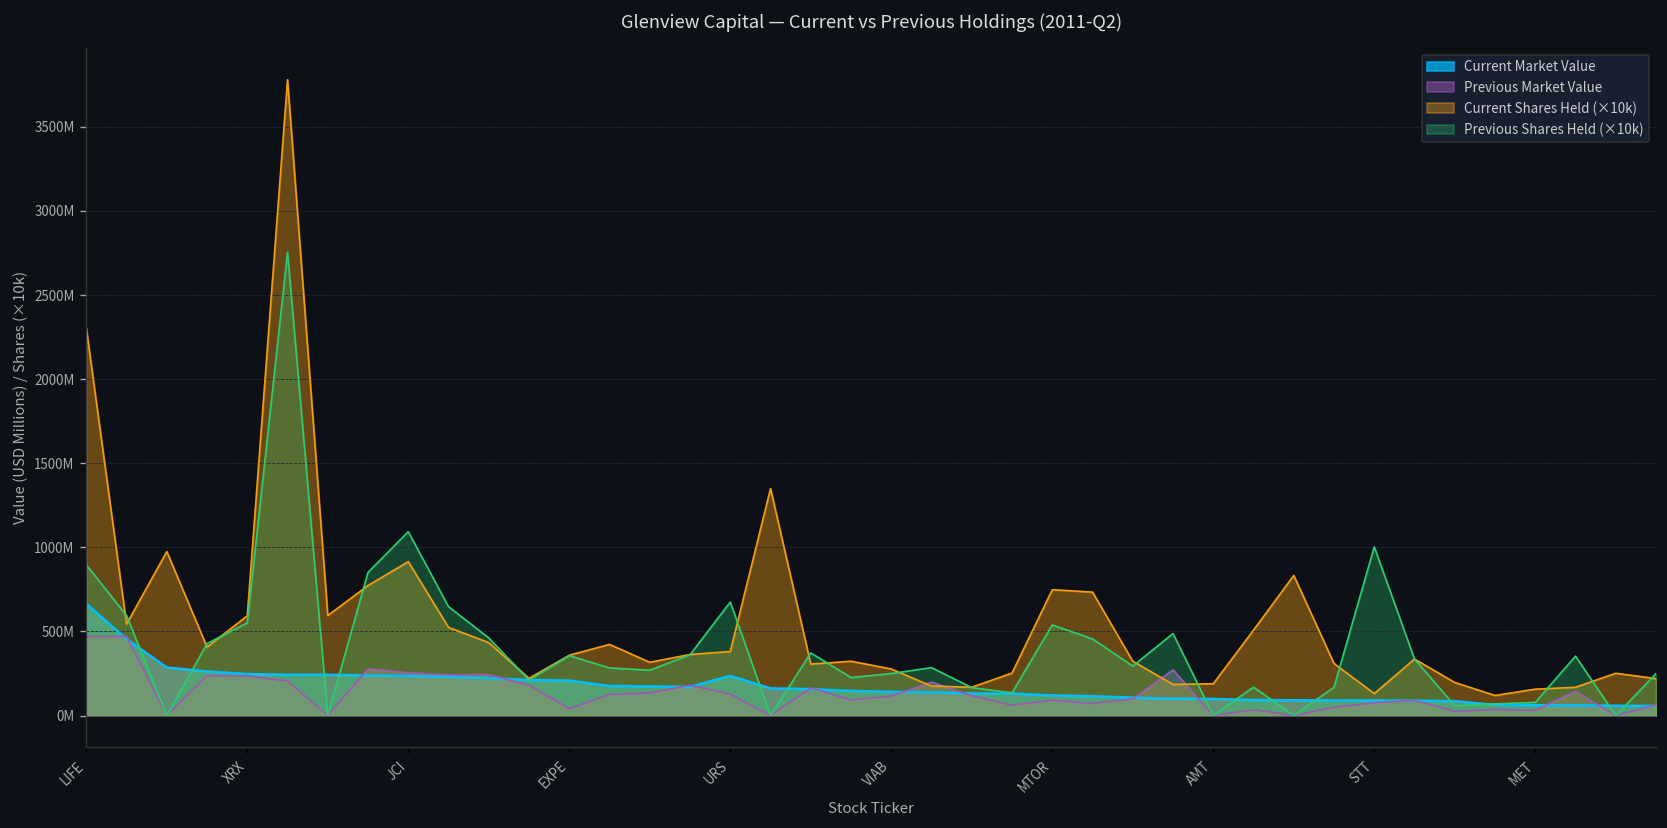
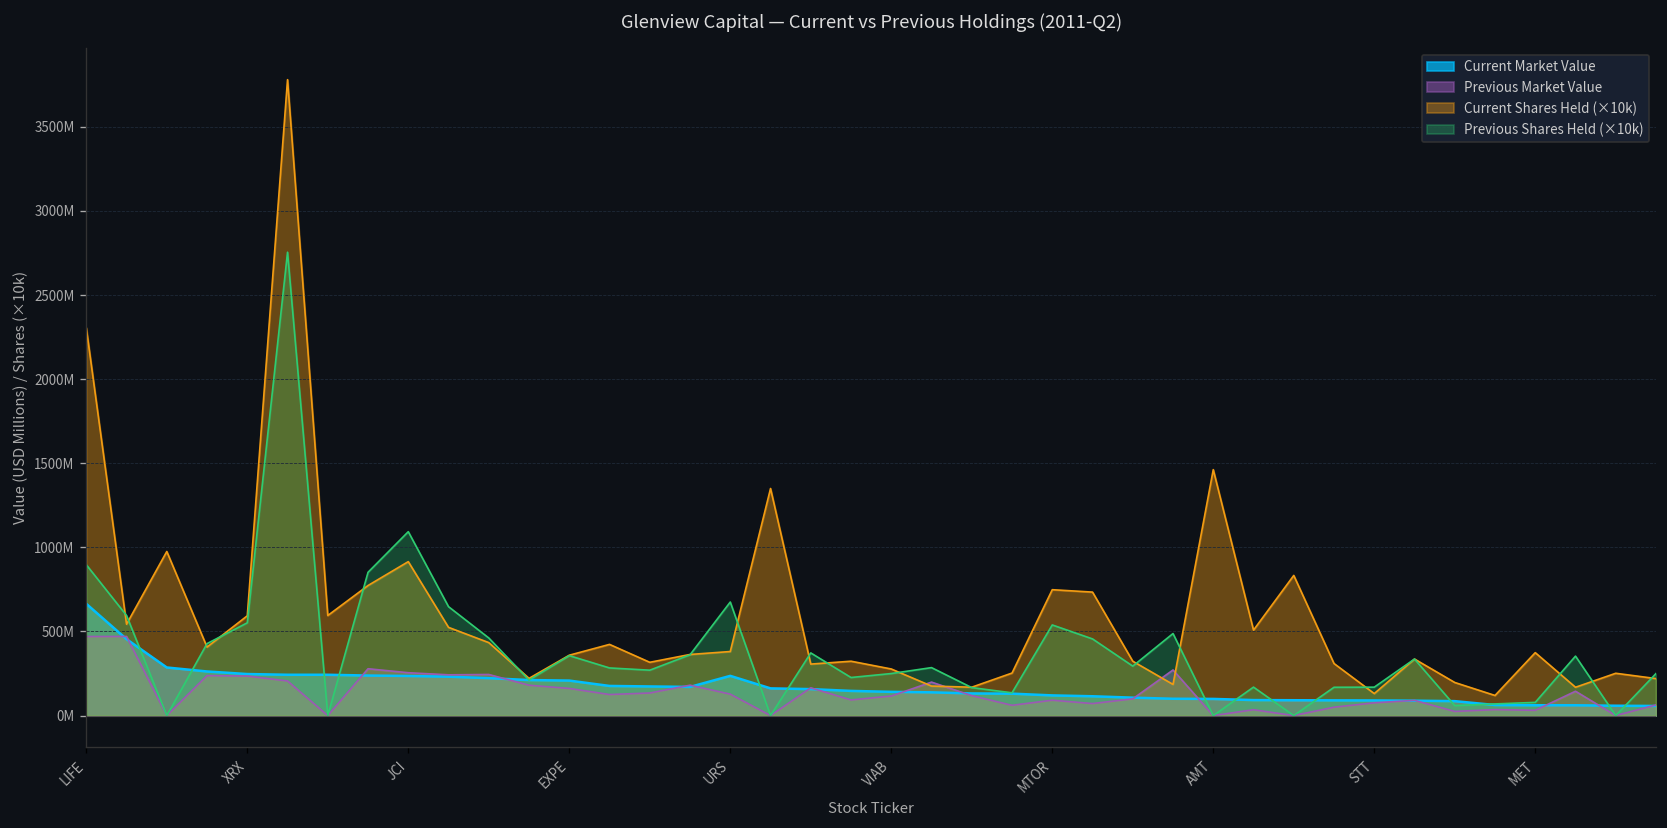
Previous Market Value, EXPE: 40000000 -> 160000000
Current Shares Held (×10k), AMT: 190000000 -> 1460000000
Previous Shares Held (×10k), STT: 1000000000 -> 170000000
Current Shares Held (×10k), MET: 160000000 -> 370000000
